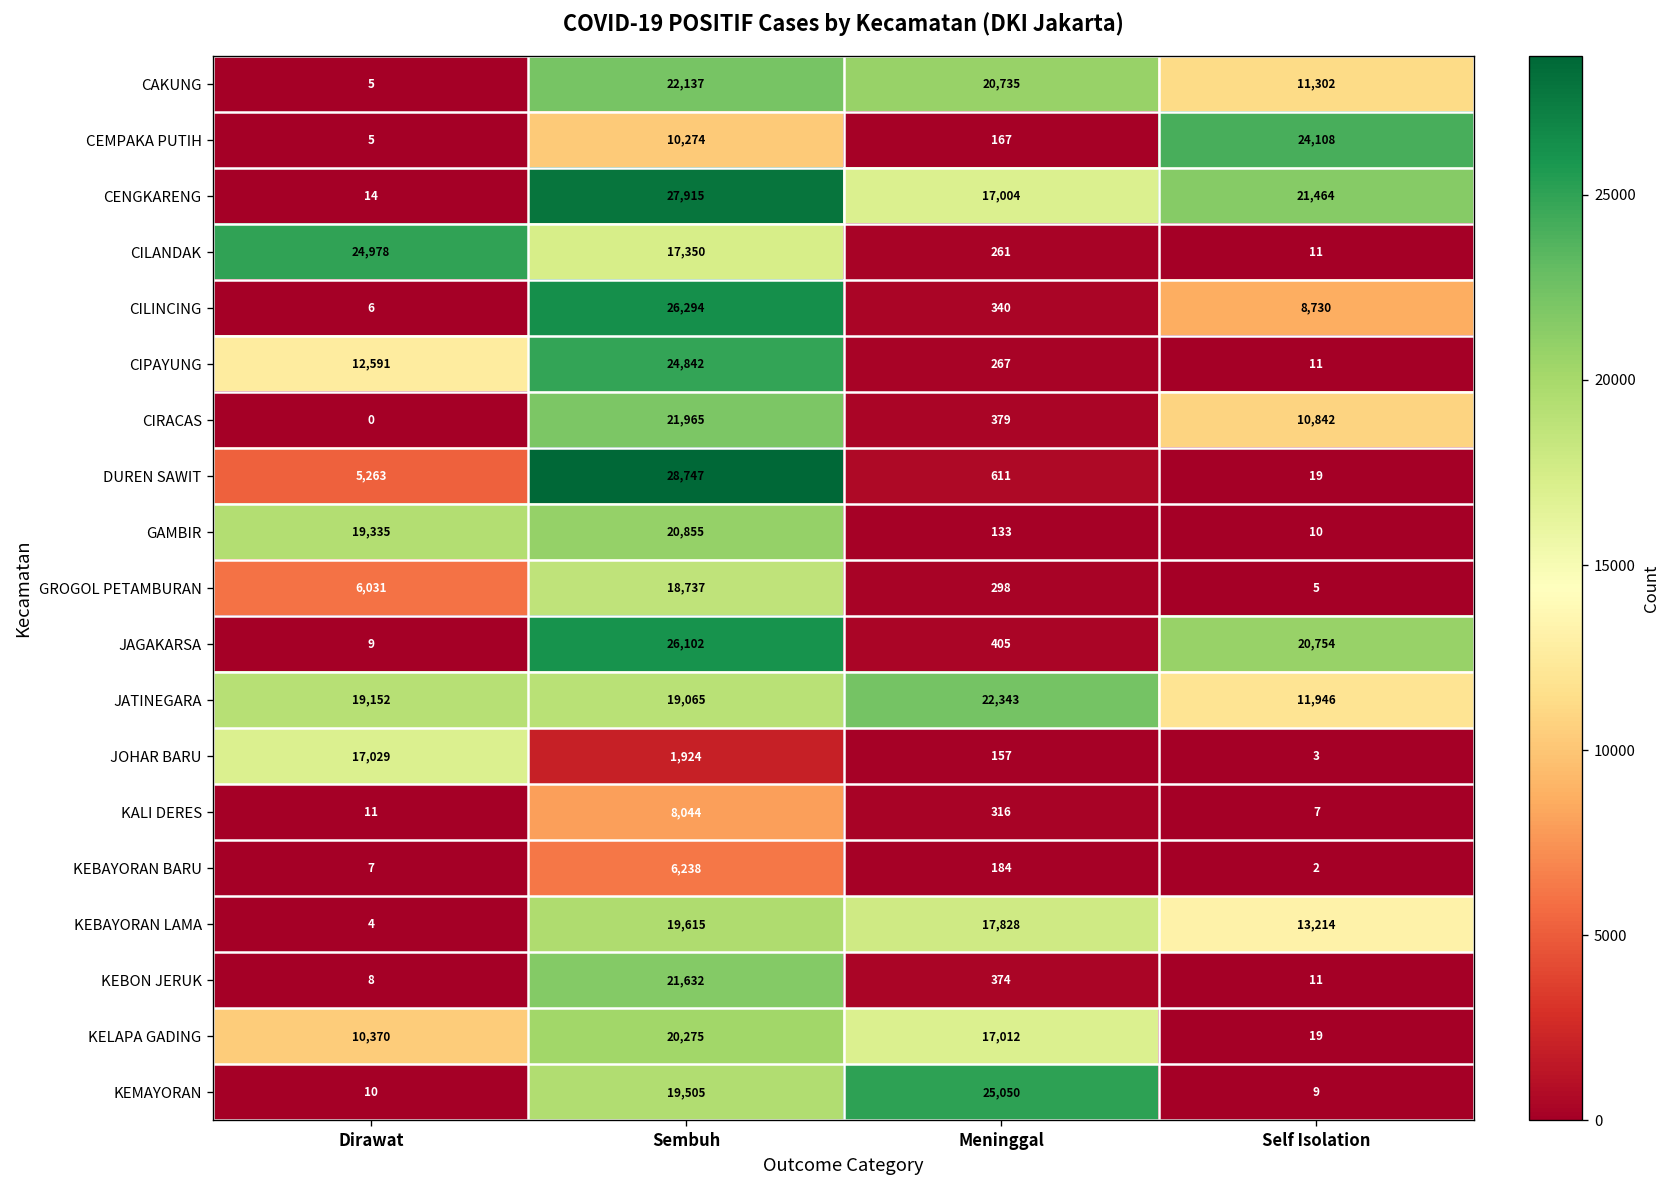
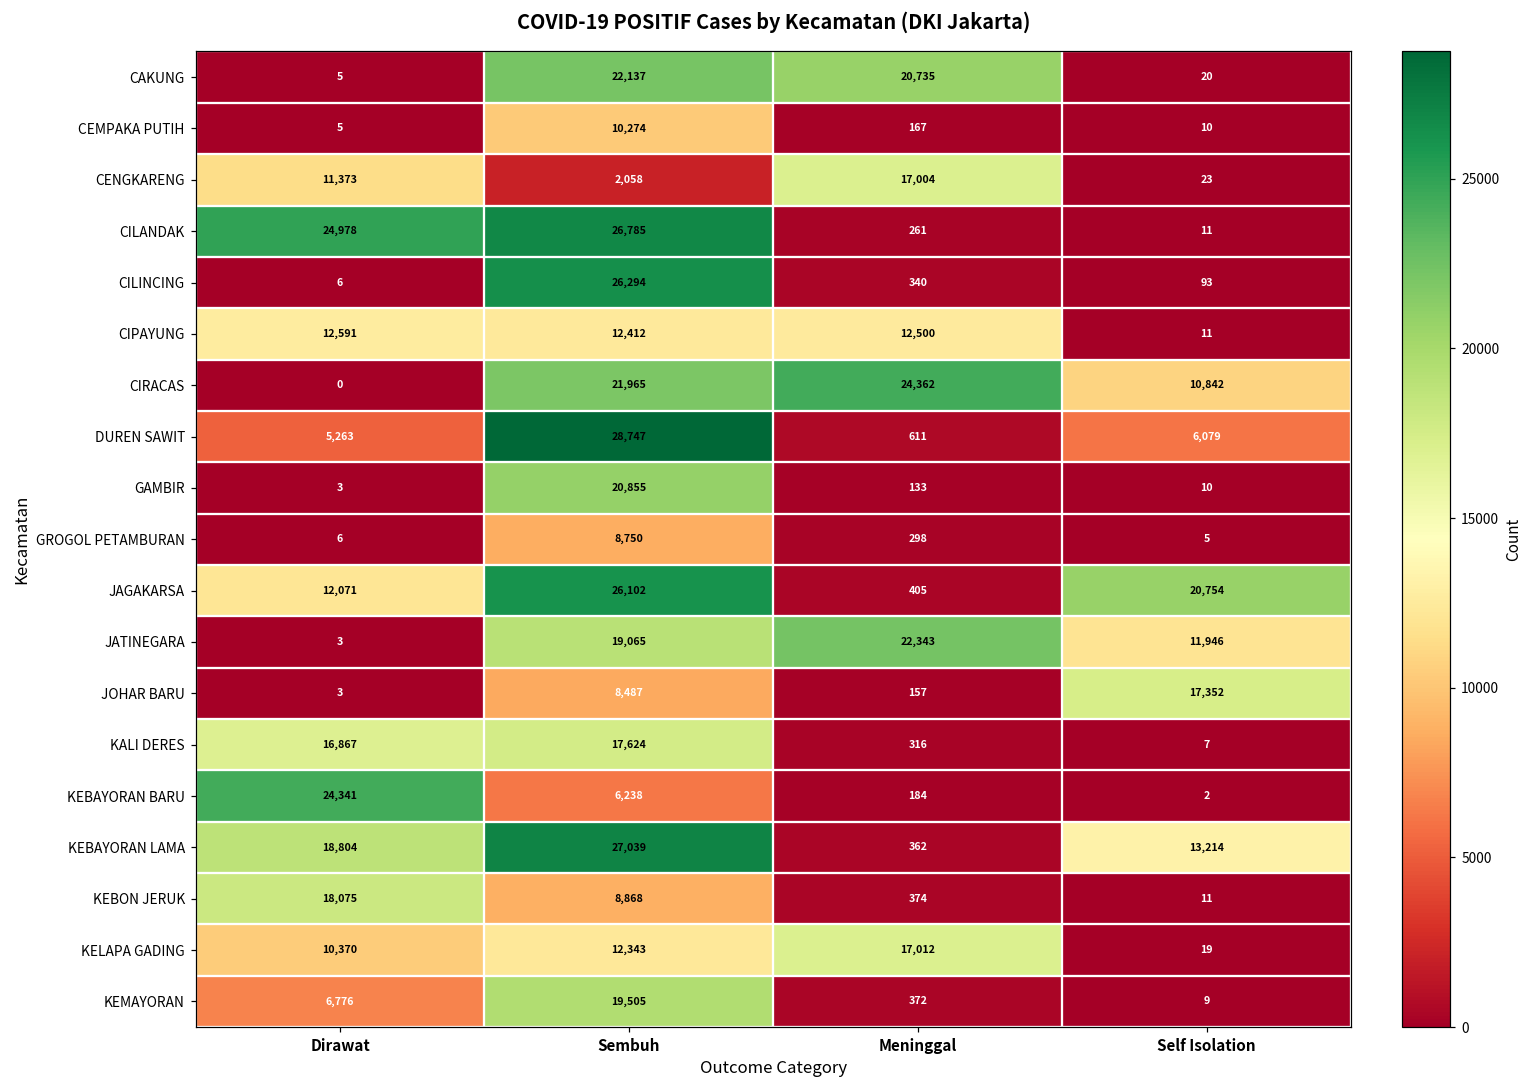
CAKUNG, Self Isolation: 11,302 -> 20
CEMPAKA PUTIH, Self Isolation: 24,108 -> 10
CENGKARENG, Dirawat: 14 -> 11,373
CENGKARENG, Sembuh: 27,915 -> 2,058
CENGKARENG, Self Isolation: 21,464 -> 23
CILANDAK, Sembuh: 17,350 -> 26,785
CILINCING, Self Isolation: 8,730 -> 93
CIPAYUNG, Sembuh: 24,842 -> 12,412
CIPAYUNG, Meninggal: 267 -> 12,500
CIRACAS, Meninggal: 379 -> 24,362
DUREN SAWIT, Self Isolation: 19 -> 6,079
GAMBIR, Dirawat: 19,335 -> 3
GROGOL PETAMBURAN, Dirawat: 6,031 -> 6
GROGOL PETAMBURAN, Sembuh: 18,737 -> 8,750
JAGAKARSA, Dirawat: 9 -> 12,071
JATINEGARA, Dirawat: 19,152 -> 3
JOHAR BARU, Dirawat: 17,029 -> 3
JOHAR BARU, Sembuh: 1,924 -> 8,487
JOHAR BARU, Self Isolation: 3 -> 17,352
KALI DERES, Dirawat: 11 -> 16,867
KALI DERES, Sembuh: 8,044 -> 17,624
KEBAYORAN BARU, Dirawat: 7 -> 24,341
KEBAYORAN LAMA, Dirawat: 4 -> 18,804
KEBAYORAN LAMA, Sembuh: 19,615 -> 27,039
KEBAYORAN LAMA, Meninggal: 17,828 -> 362
KEBON JERUK, Dirawat: 8 -> 18,075
KEBON JERUK, Sembuh: 21,632 -> 8,868
KELAPA GADING, Sembuh: 20,275 -> 12,343
KEMAYORAN, Dirawat: 10 -> 6,776
KEMAYORAN, Meninggal: 25,050 -> 372
